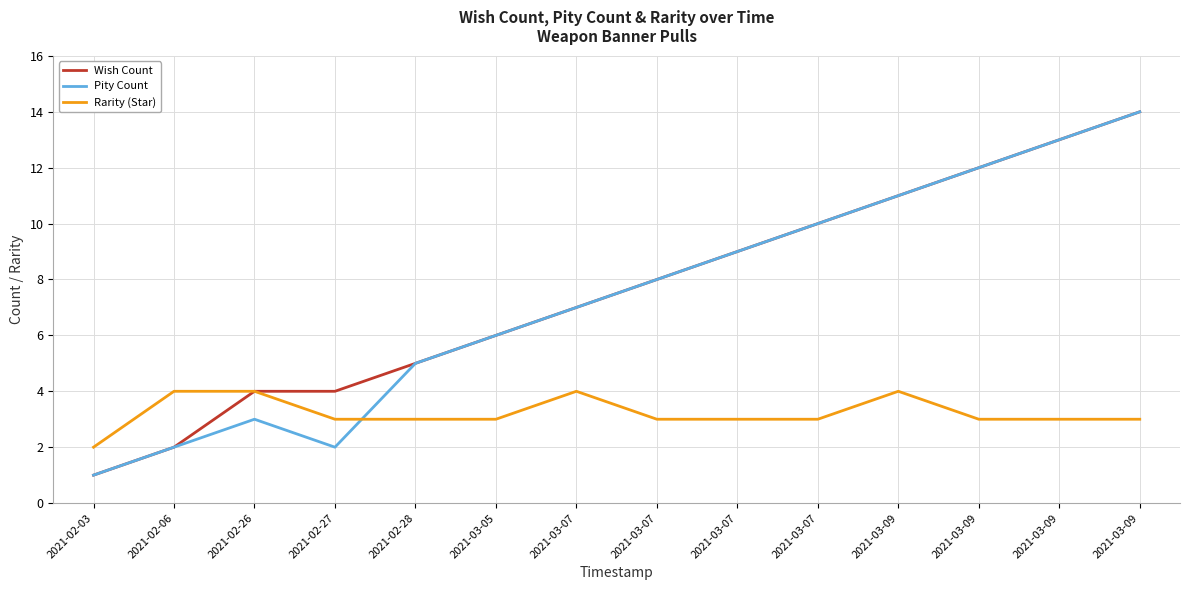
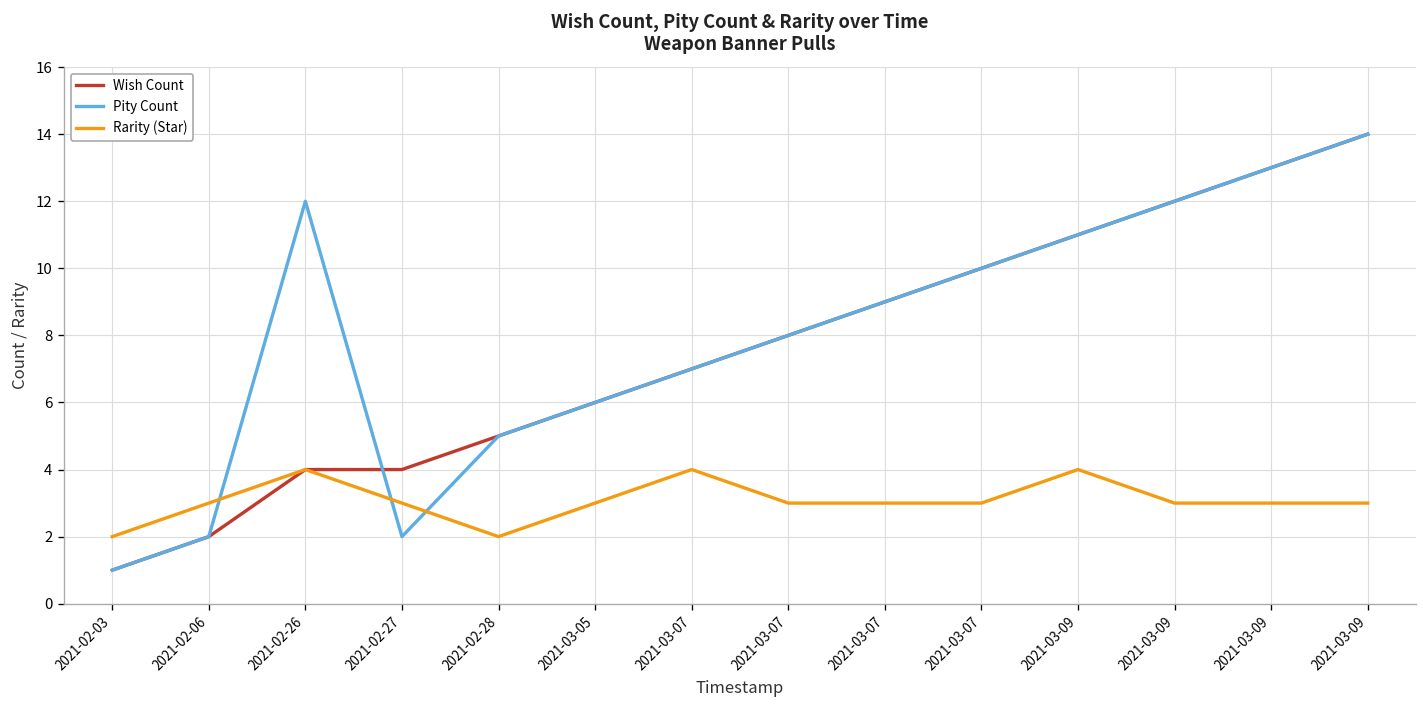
Rarity (Star), 2021-02-06: 4 -> 3
Pity Count, 2021-02-26: 3 -> 12
Rarity (Star), 2021-02-28: 3 -> 2
